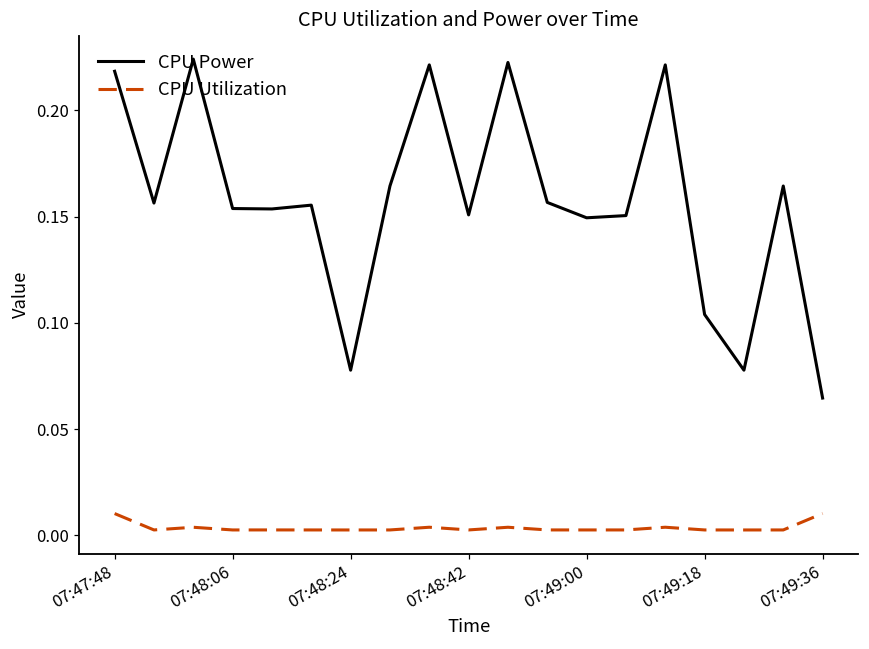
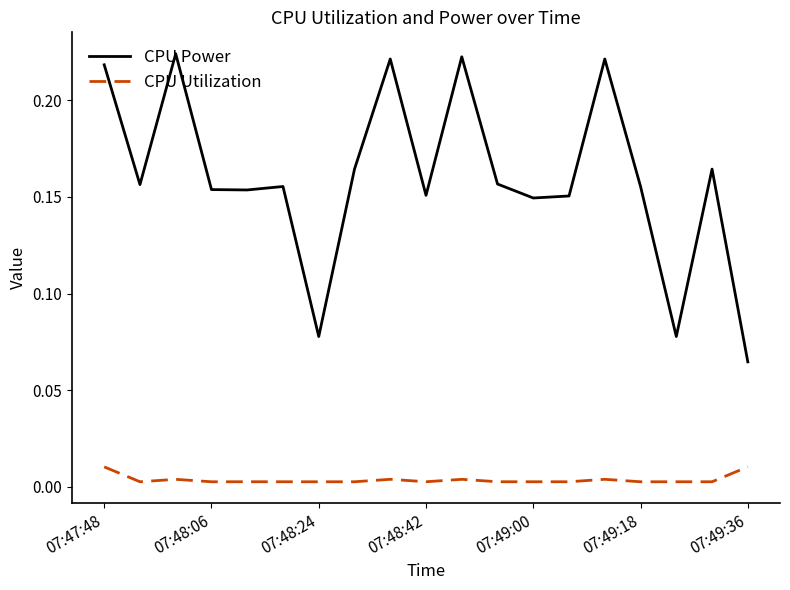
CPU Power, 07:49:18: 0.104 -> 0.155
